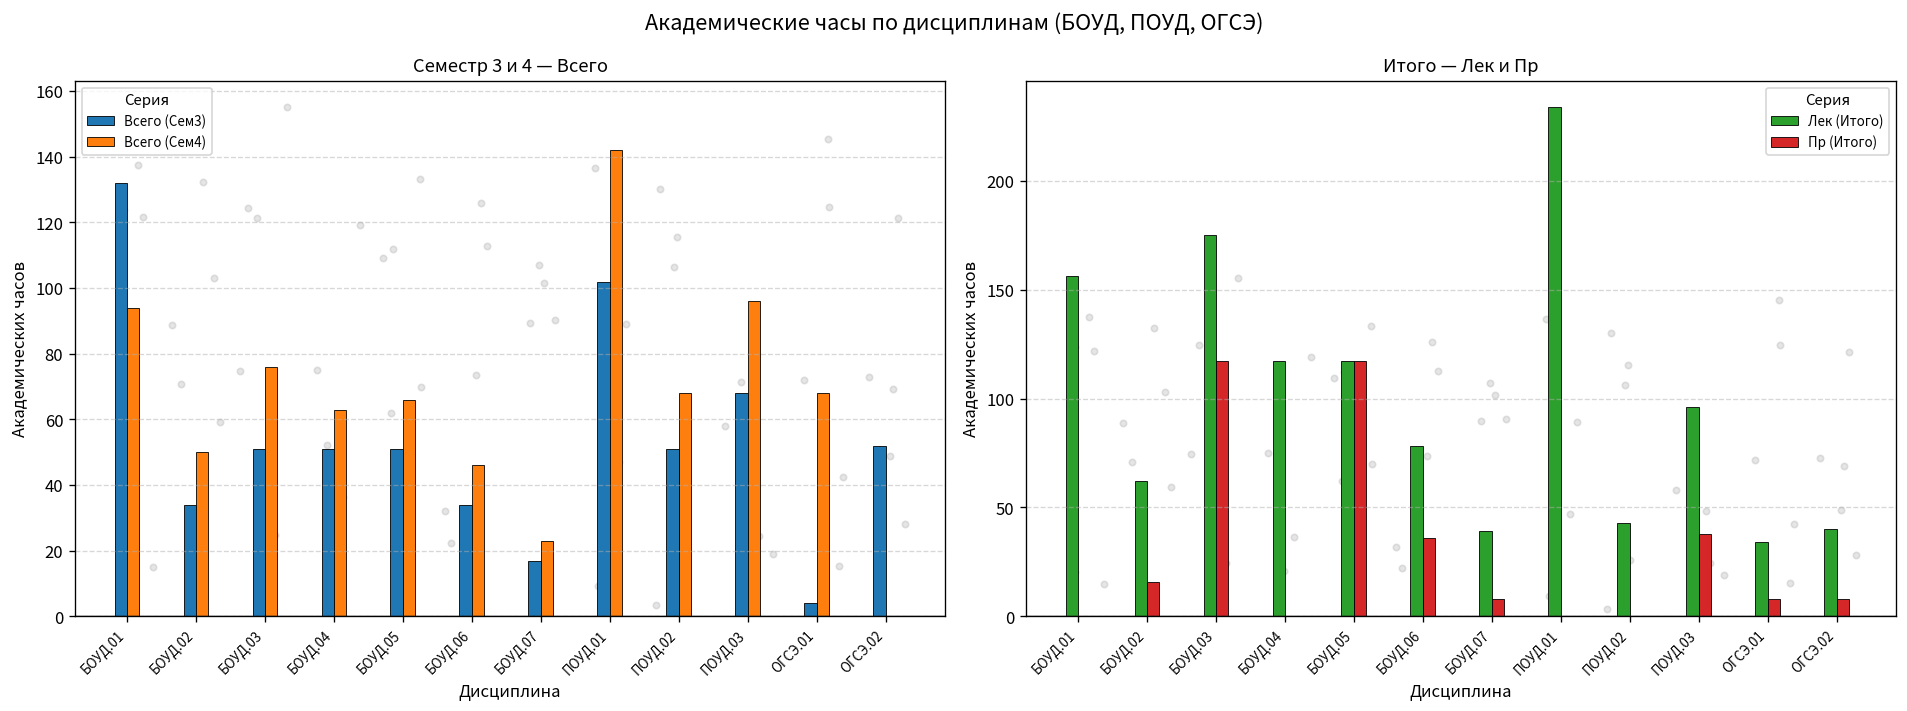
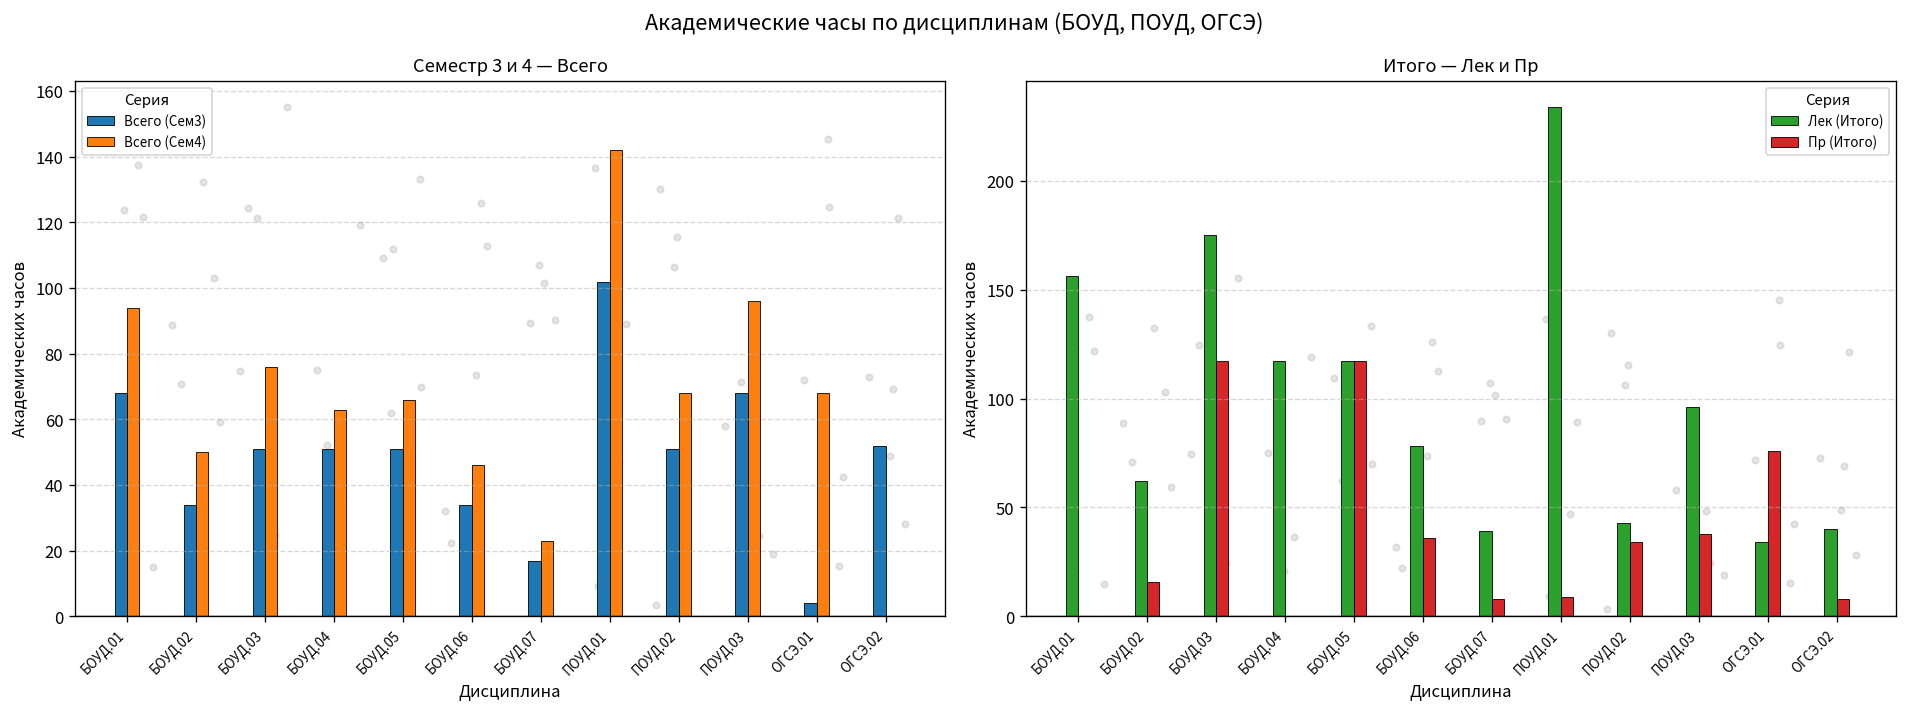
Семестр 3 и 4 — Всего, Всего (Сем3), БОУД.01: 132 -> 68
Итого — Лек и Пр, Пр (Итого), ПОУД.01: 0 -> 9
Итого — Лек и Пр, Пр (Итого), ПОУД.02: 0 -> 34
Итого — Лек и Пр, Пр (Итого), ОГСЭ.01: 8 -> 76
